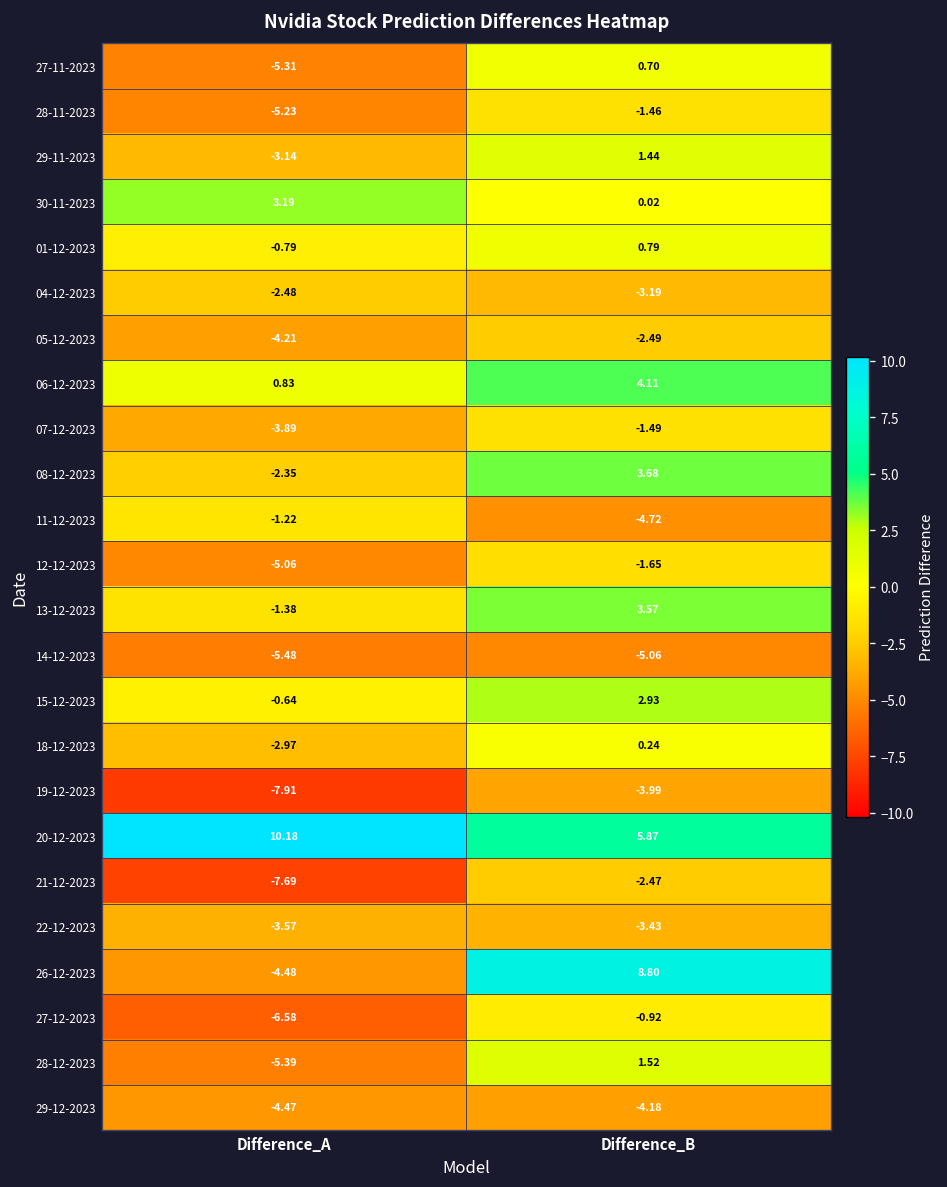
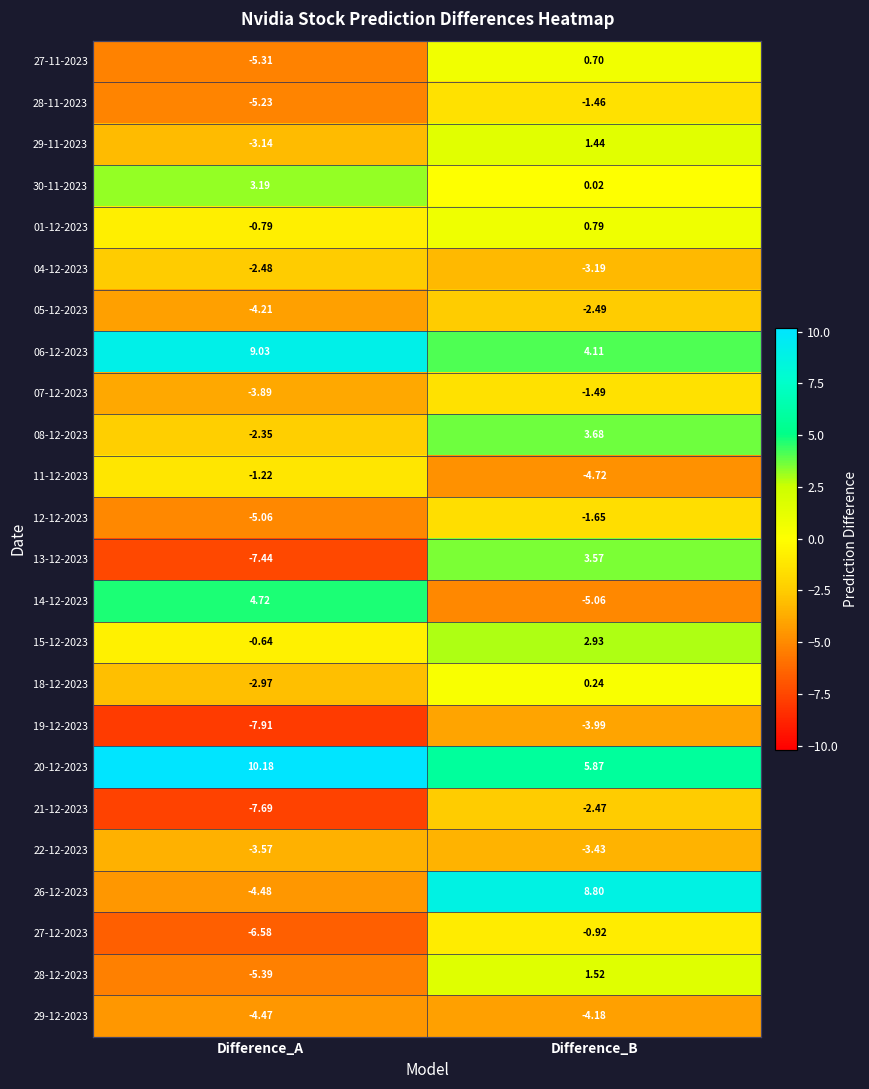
06-12-2023, Difference_A: 0.83 -> 9.03
13-12-2023, Difference_A: -1.38 -> -7.44
14-12-2023, Difference_A: -5.48 -> 4.72
